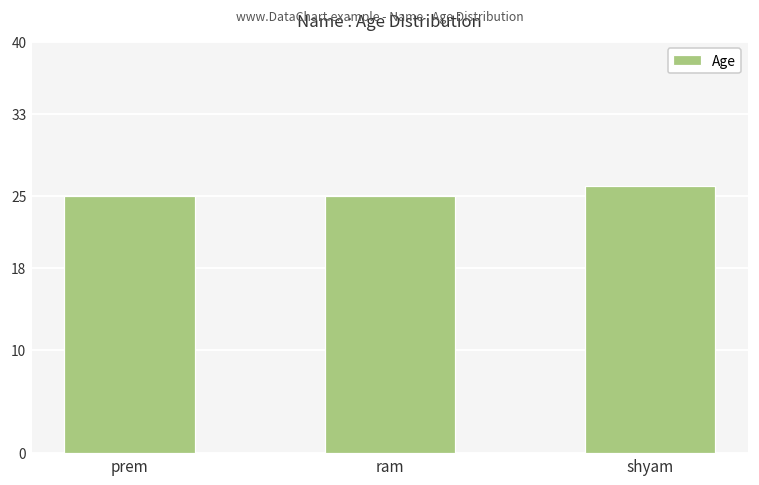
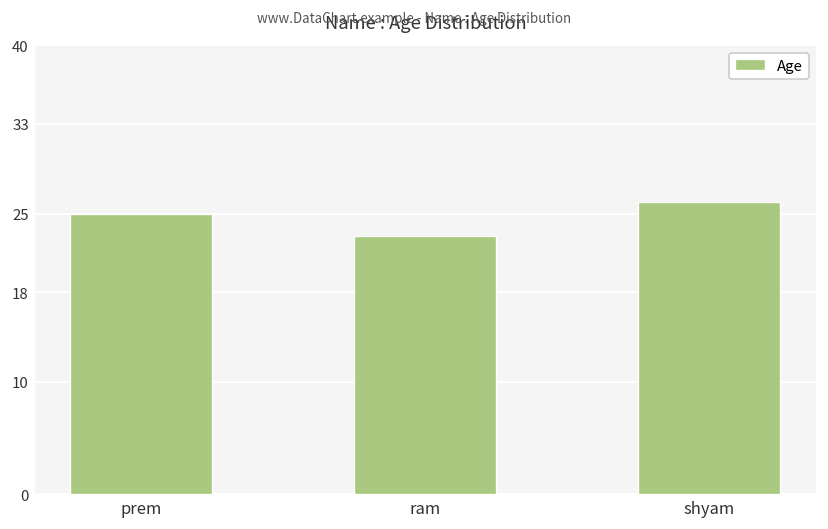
ram: 25 -> 23
